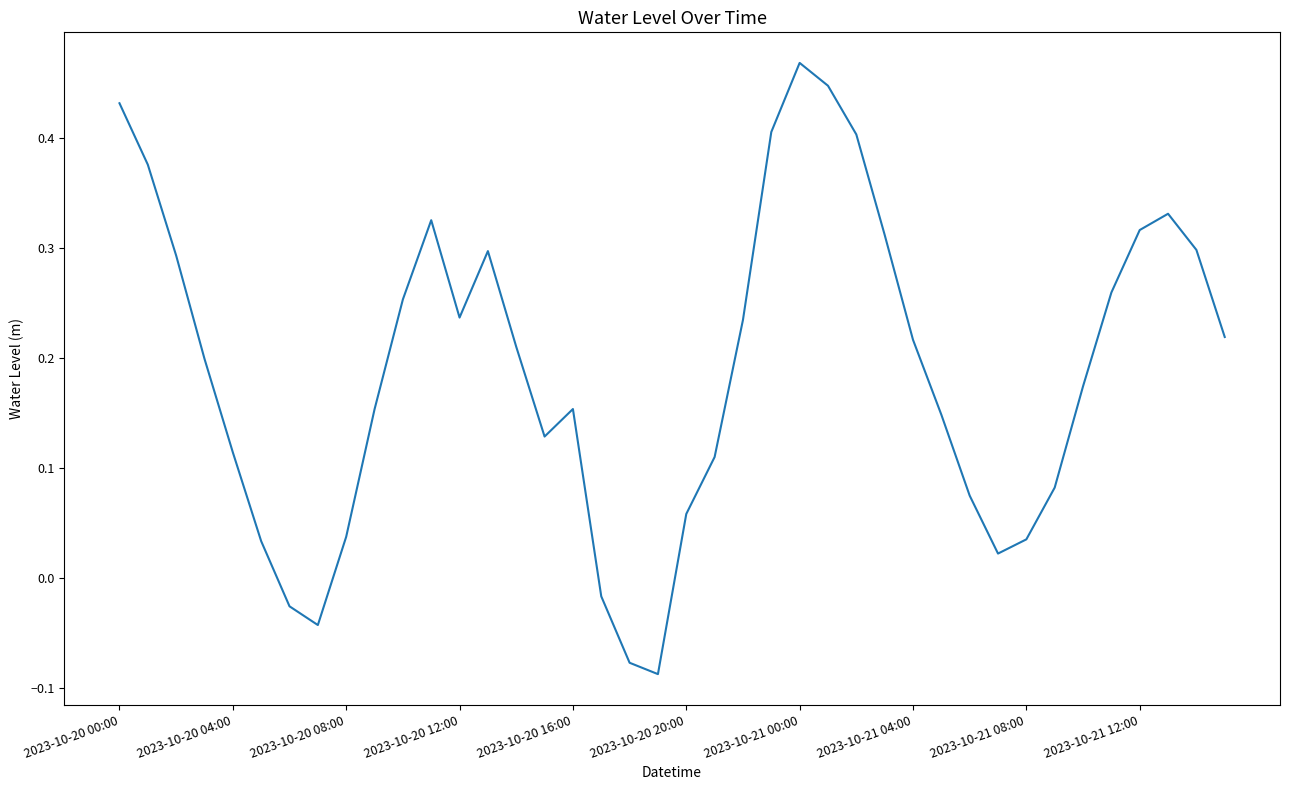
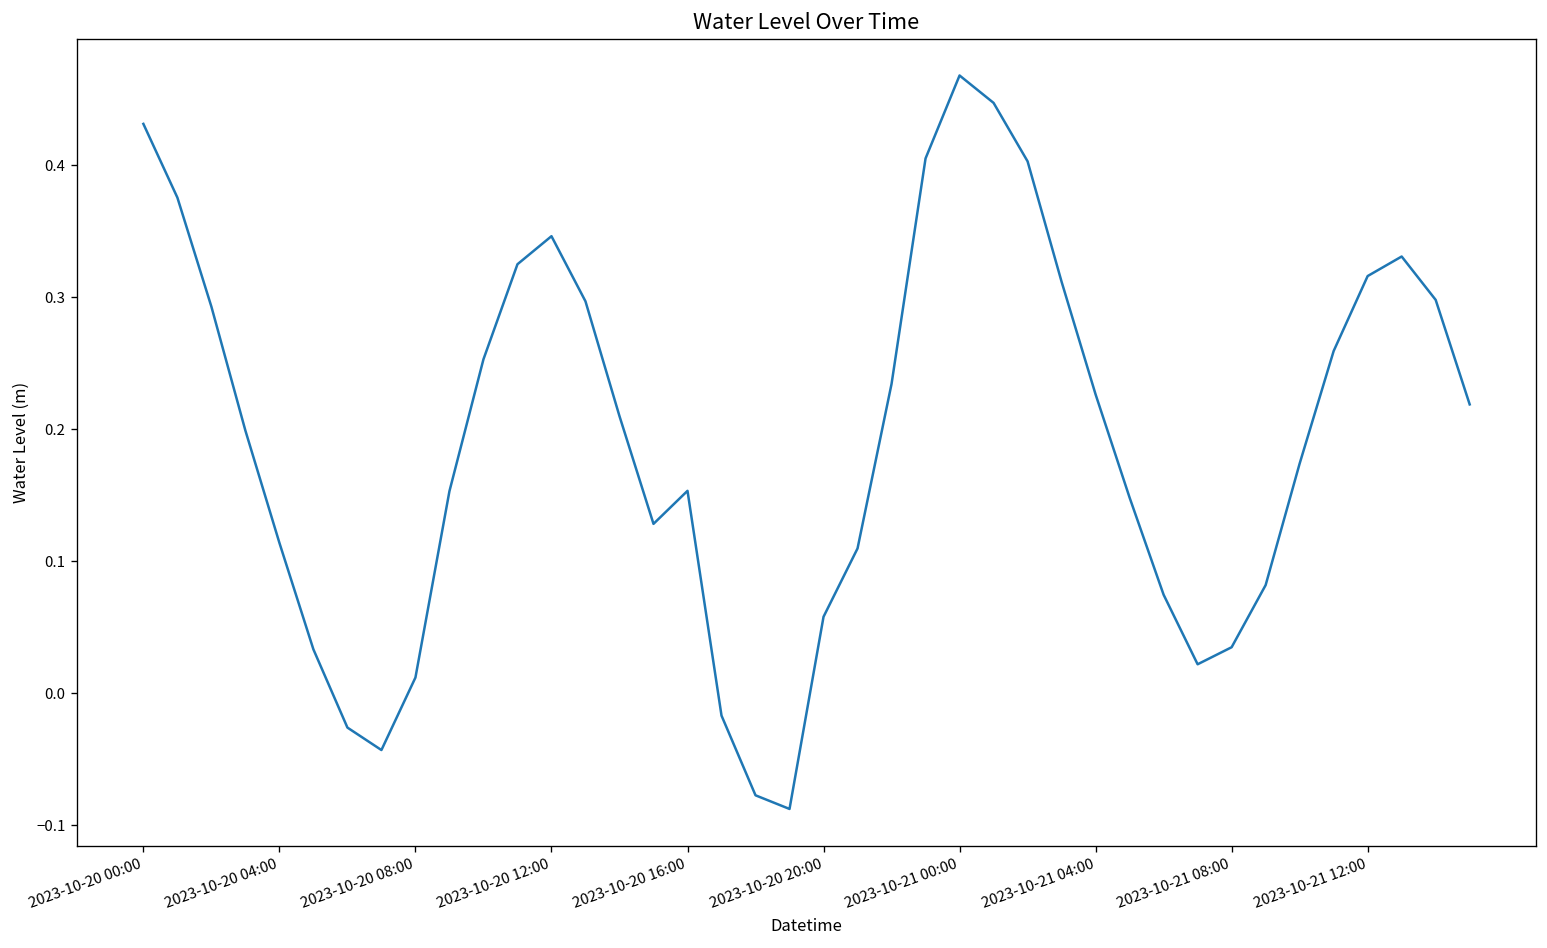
2023-10-20 08:00: 0.037 -> 0.012
2023-10-20 12:00: 0.236 -> 0.346
2023-10-21 04:00: 0.216 -> 0.226
